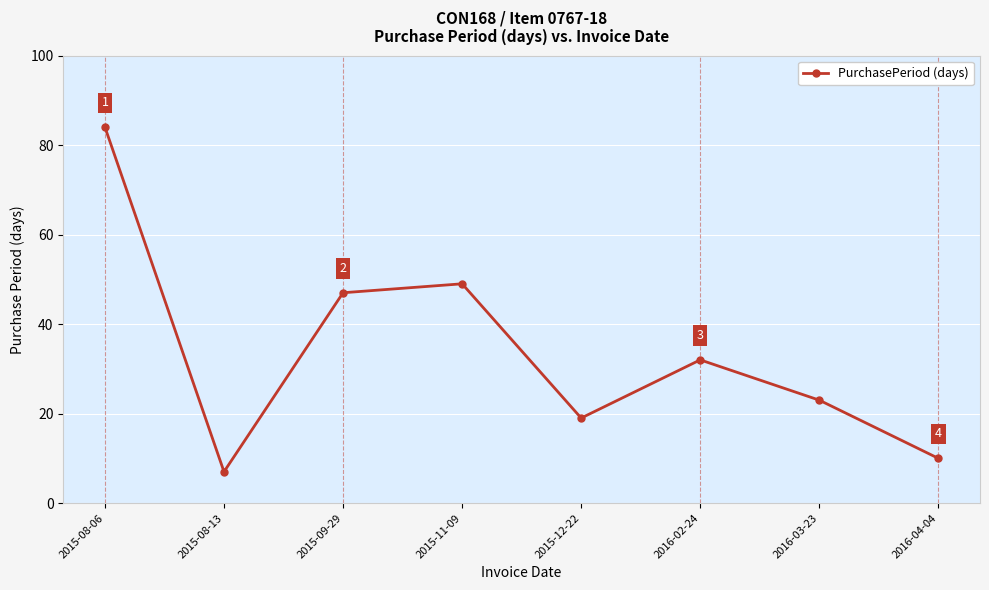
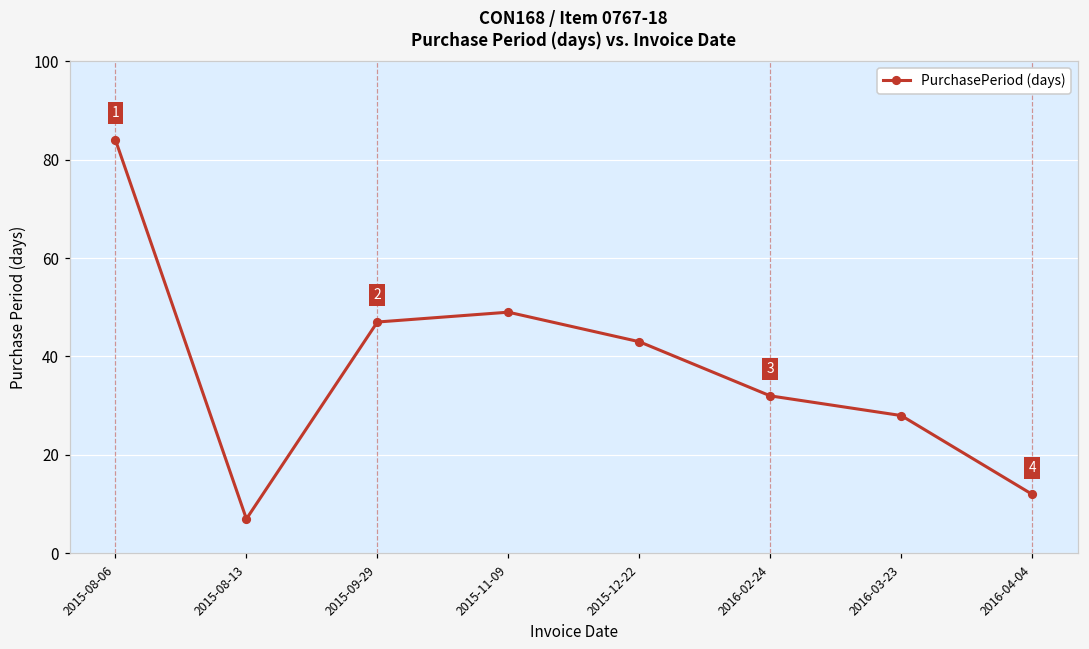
2015-12-22: 19 -> 43
2016-03-23: 23 -> 28
2016-04-04: 10 -> 12
